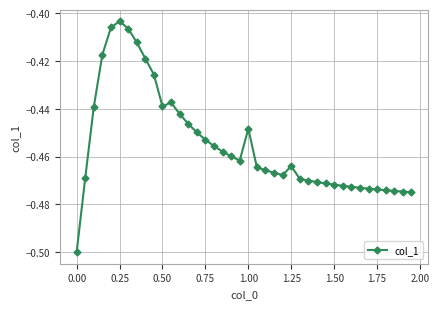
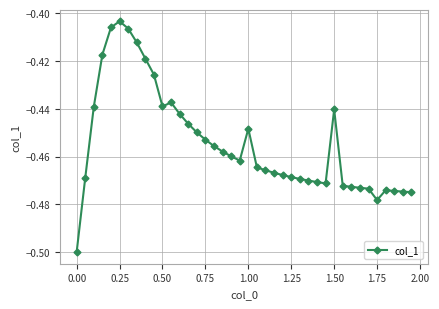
1.25: -0.464 -> -0.469
1.50: -0.472 -> -0.440
1.75: -0.474 -> -0.478
